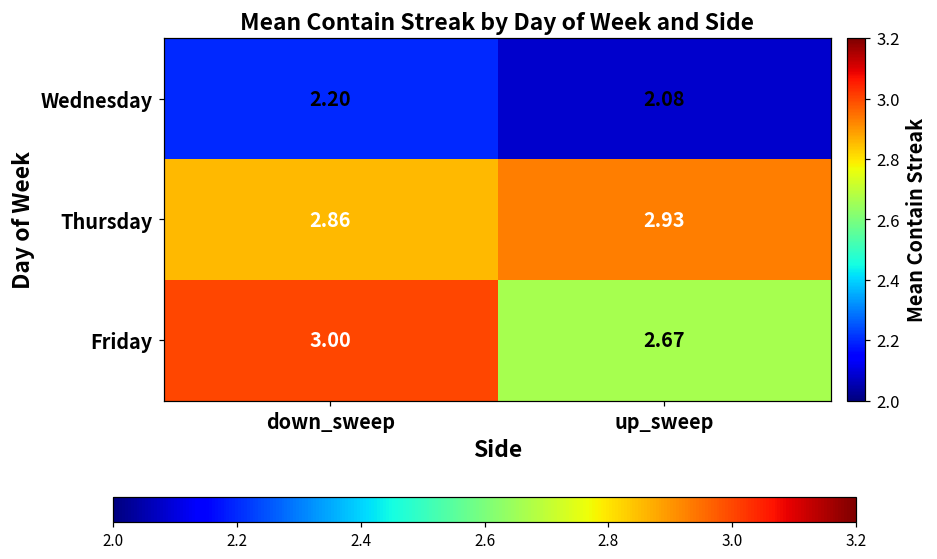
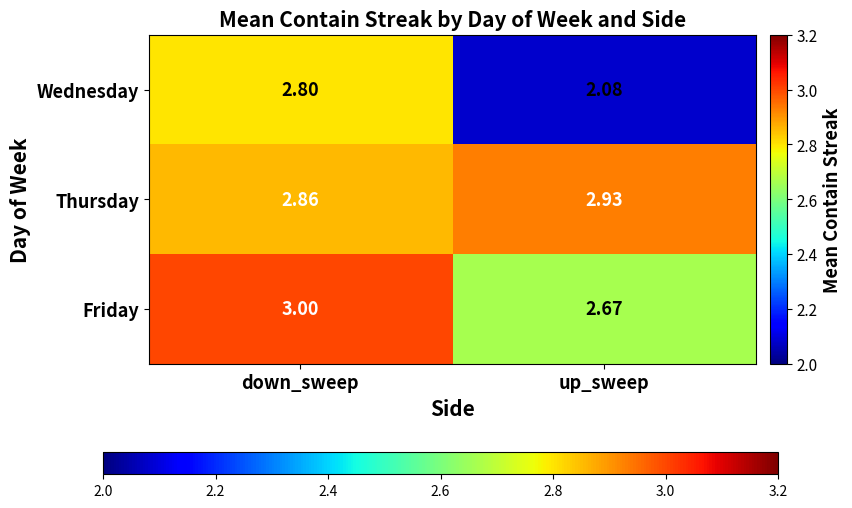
Wednesday, down_sweep: 2.20 -> 2.80
